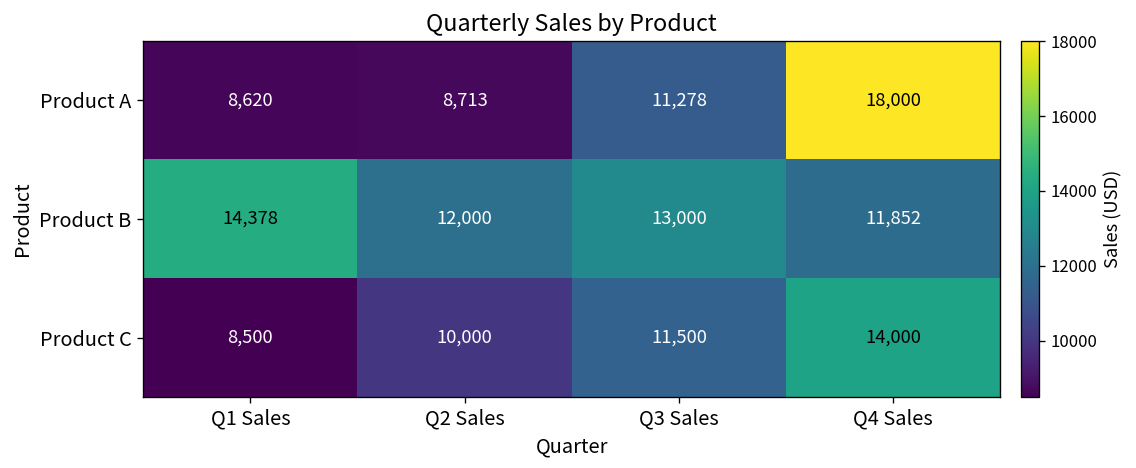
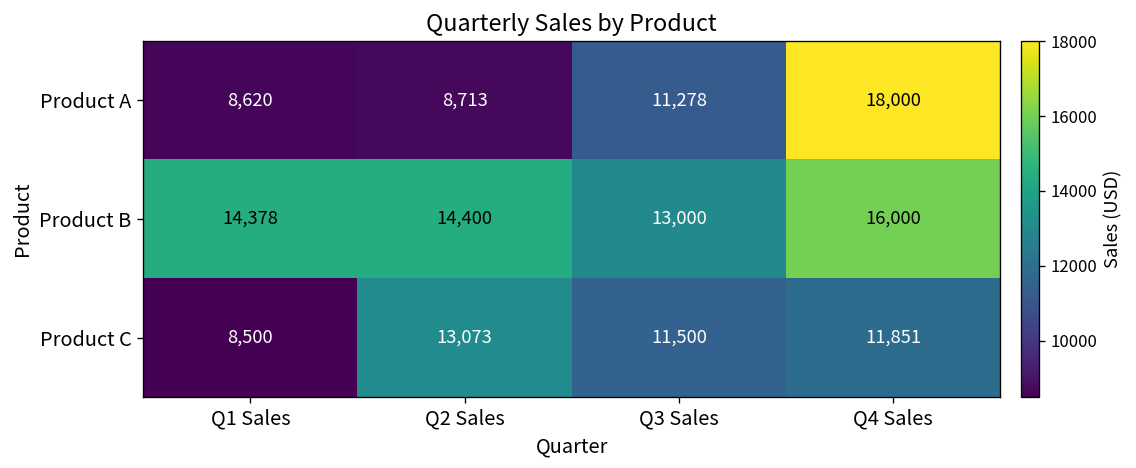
Product B, Q2 Sales: 12,000 -> 14,400
Product B, Q4 Sales: 11,852 -> 16,000
Product C, Q2 Sales: 10,000 -> 13,073
Product C, Q4 Sales: 14,000 -> 11,851
